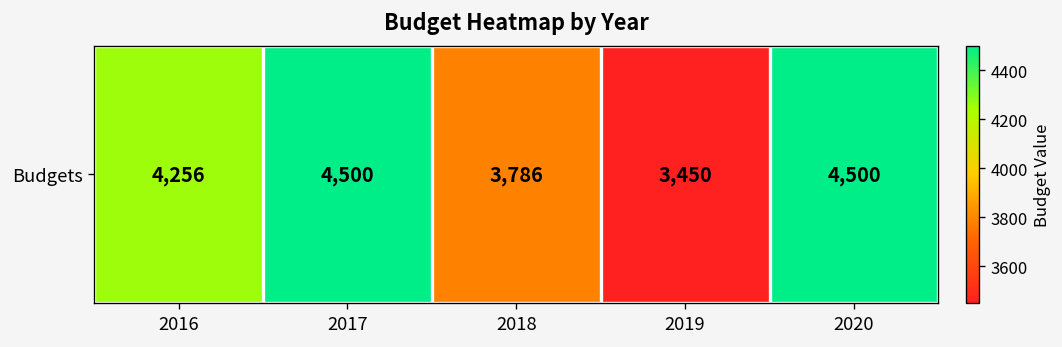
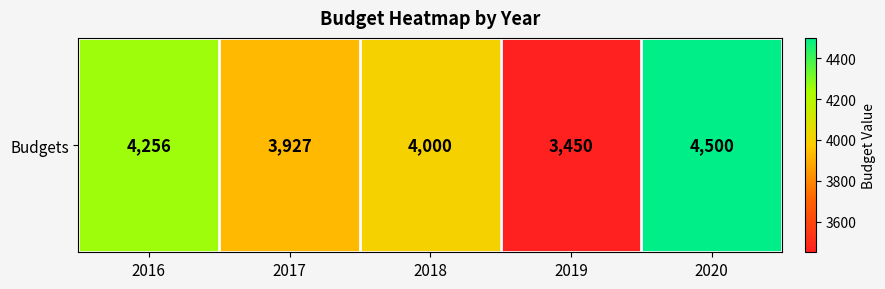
Budgets, 2017: 4,500 -> 3,927
Budgets, 2018: 3,786 -> 4,000
